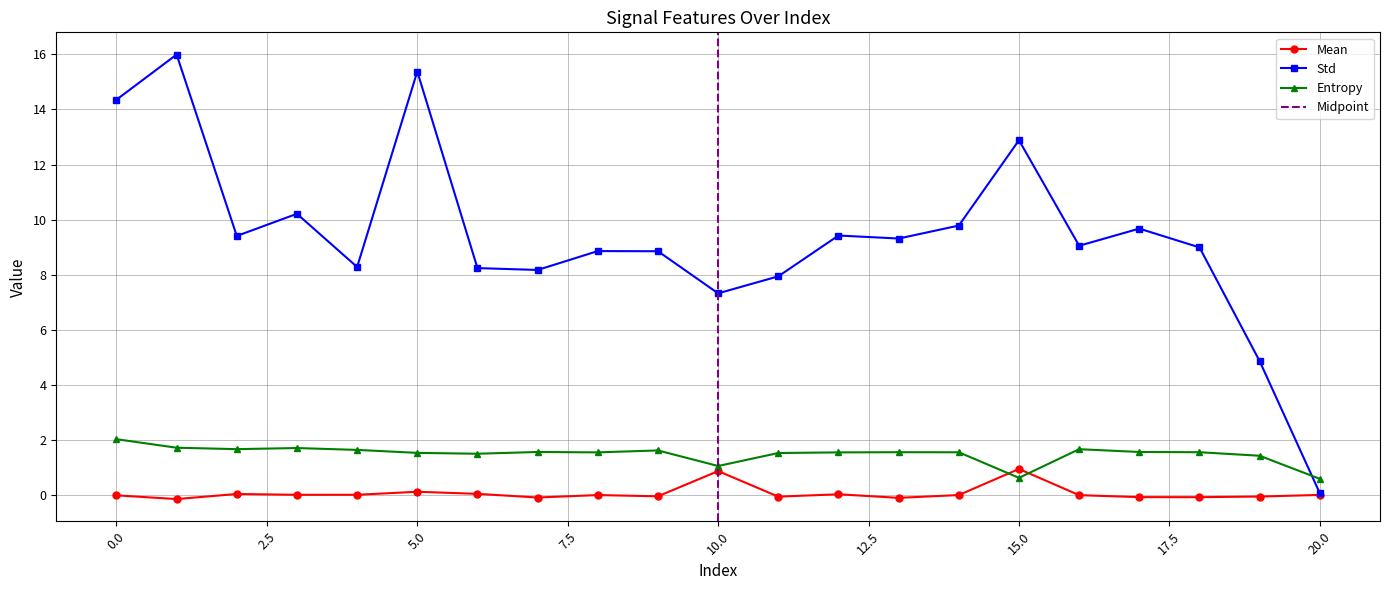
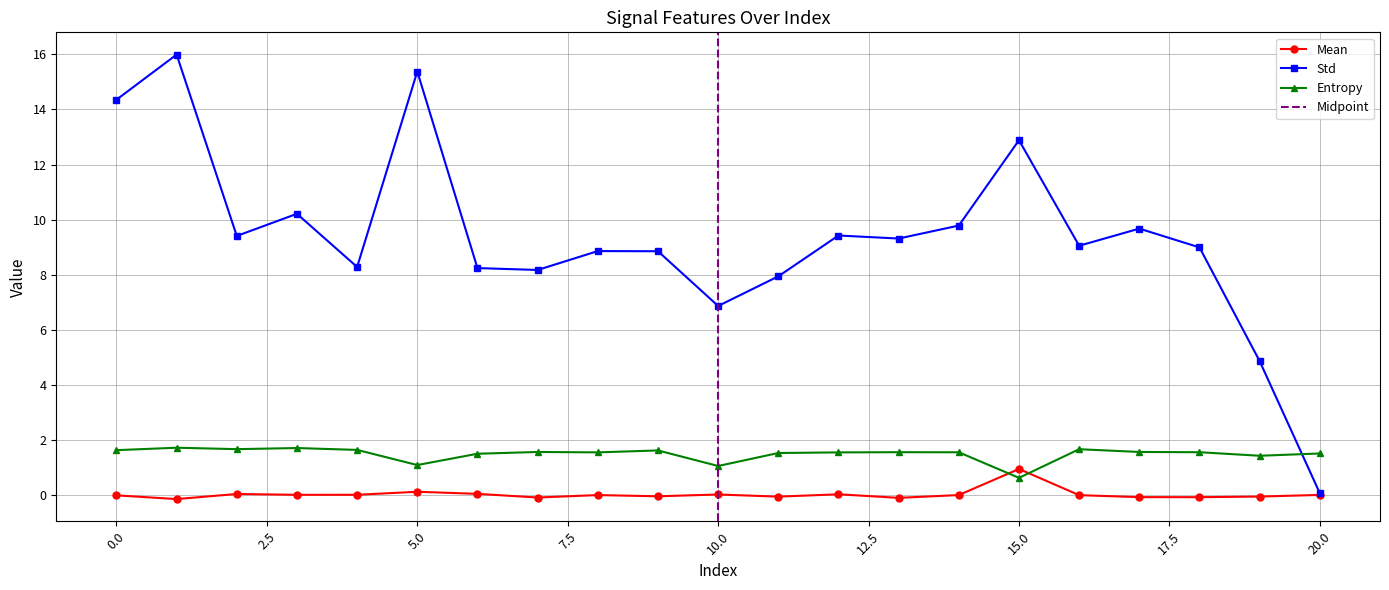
Entropy, 0.0: 2.0 -> 1.6
Entropy, 5.0: 1.5 -> 1.1
Mean, 10.0: 0.9 -> 0.0
Std, 10.0: 7.3 -> 6.9
Entropy, 20.0: 0.6 -> 1.5
